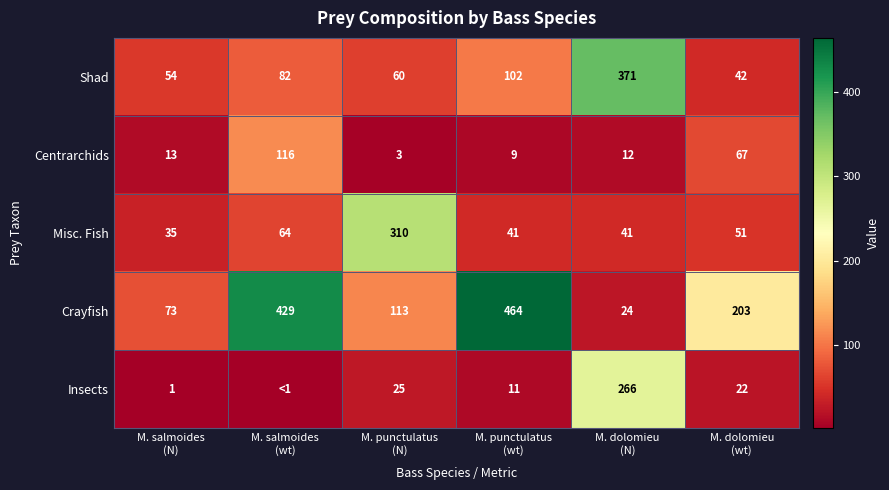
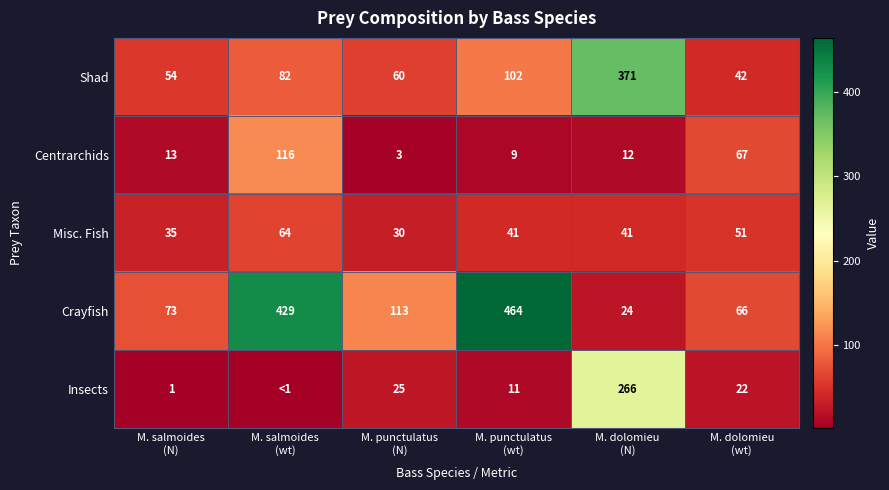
Misc. Fish, M. punctulatus (N): 310 -> 30
Crayfish, M. dolomieu (wt): 203 -> 66
